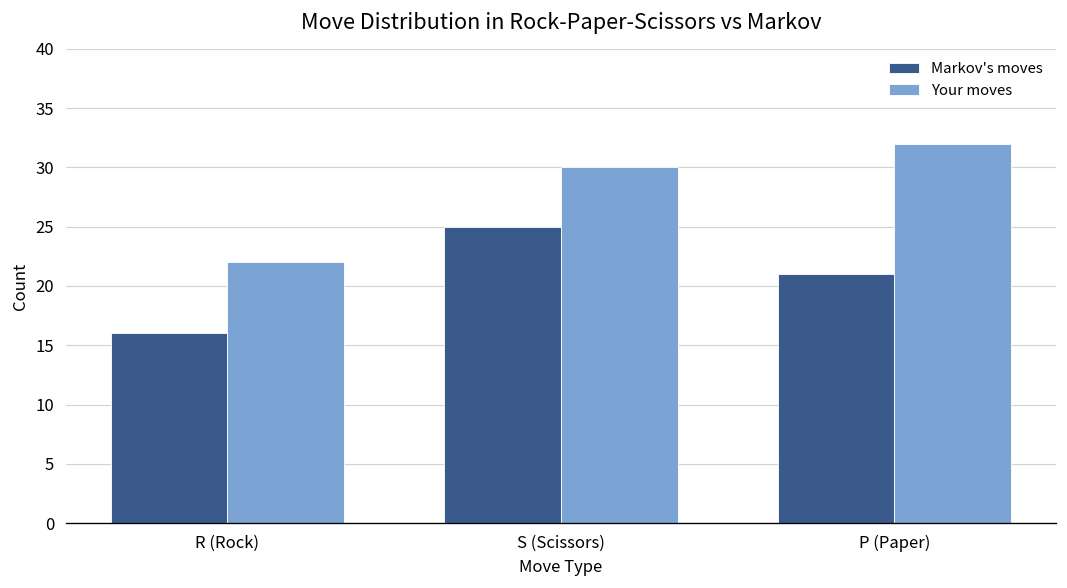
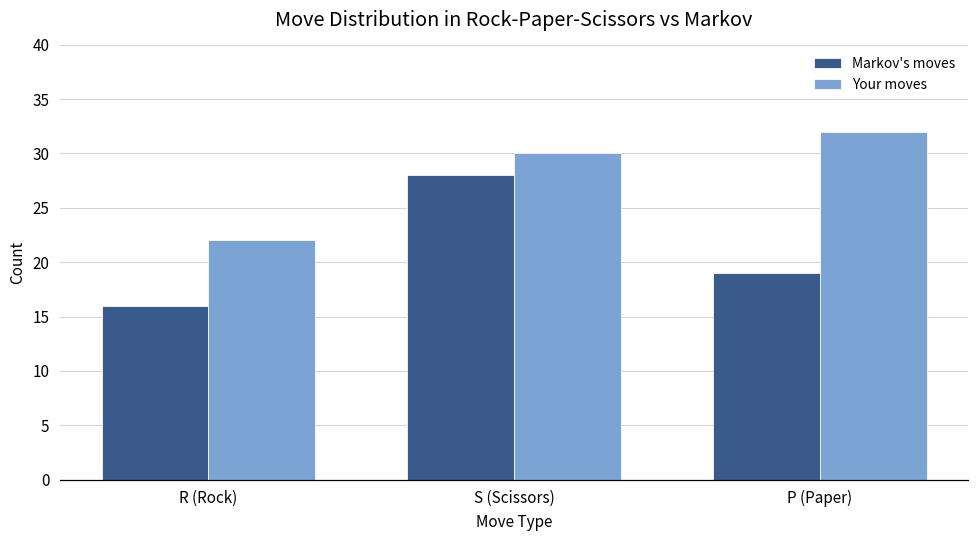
Markov's moves, S (Scissors): 25 -> 28
Markov's moves, P (Paper): 21 -> 19
